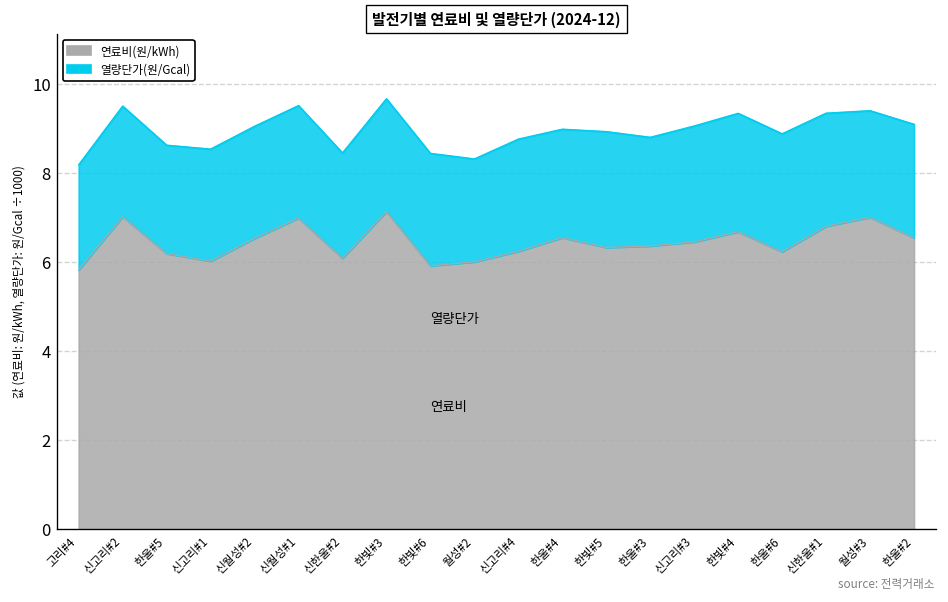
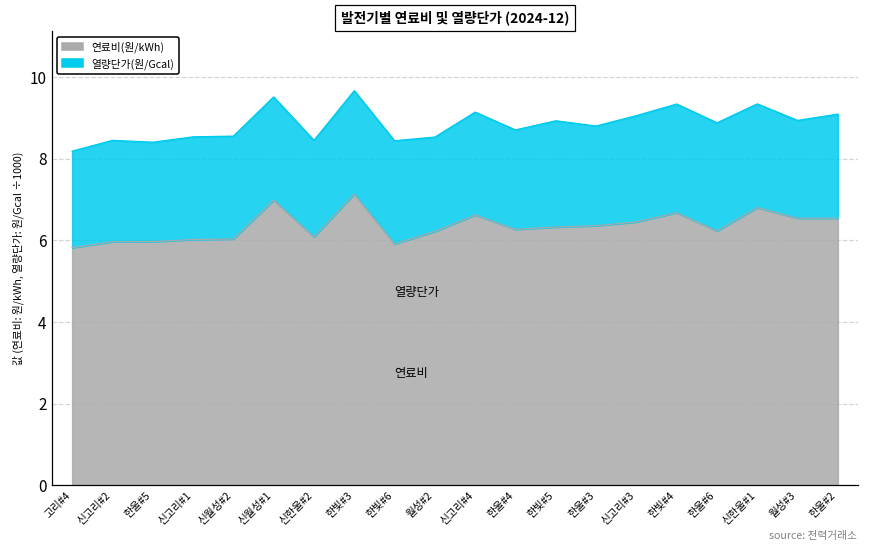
연료비(원/kWh), 신고리#2: 7.0 -> 6.0
연료비(원/kWh), 한울#5: 6.2 -> 6.0
연료비(원/kWh), 신월성#2: 6.5 -> 6.0
연료비(원/kWh), 월성#2: 6.0 -> 6.2
연료비(원/kWh), 신고리#4: 6.2 -> 6.6
연료비(원/kWh), 한울#4: 6.5 -> 6.3
연료비(원/kWh), 월성#3: 7.0 -> 6.5
